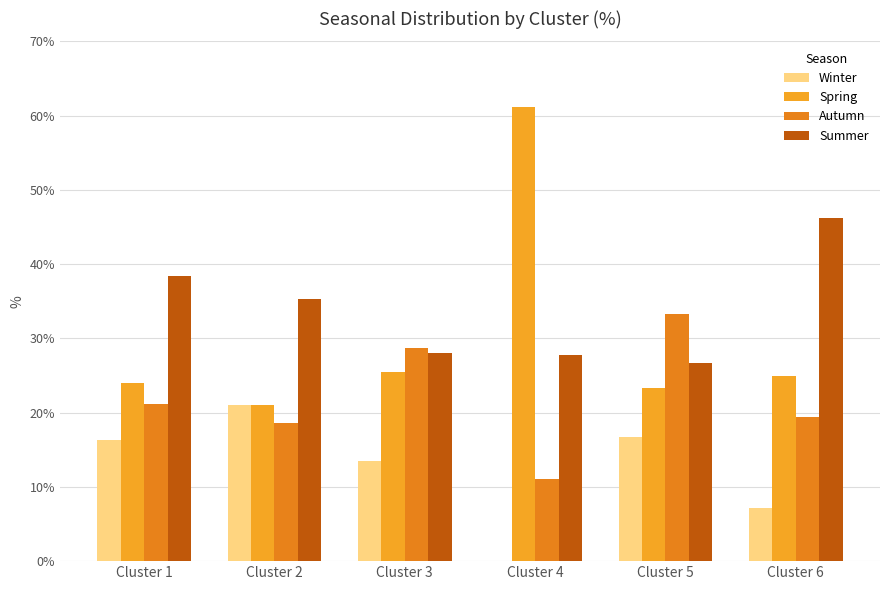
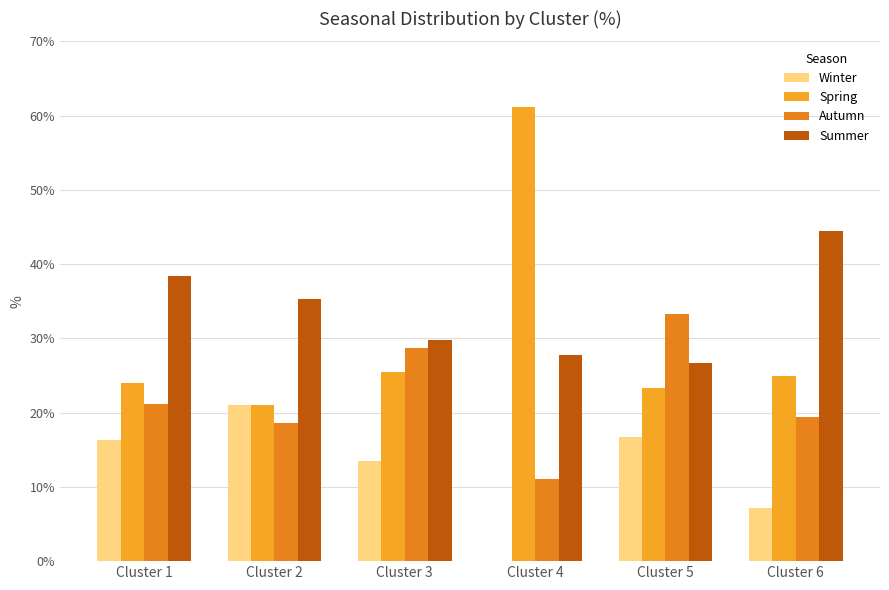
Summer, Cluster 3: 28% -> 30%
Summer, Cluster 6: 46% -> 44%
